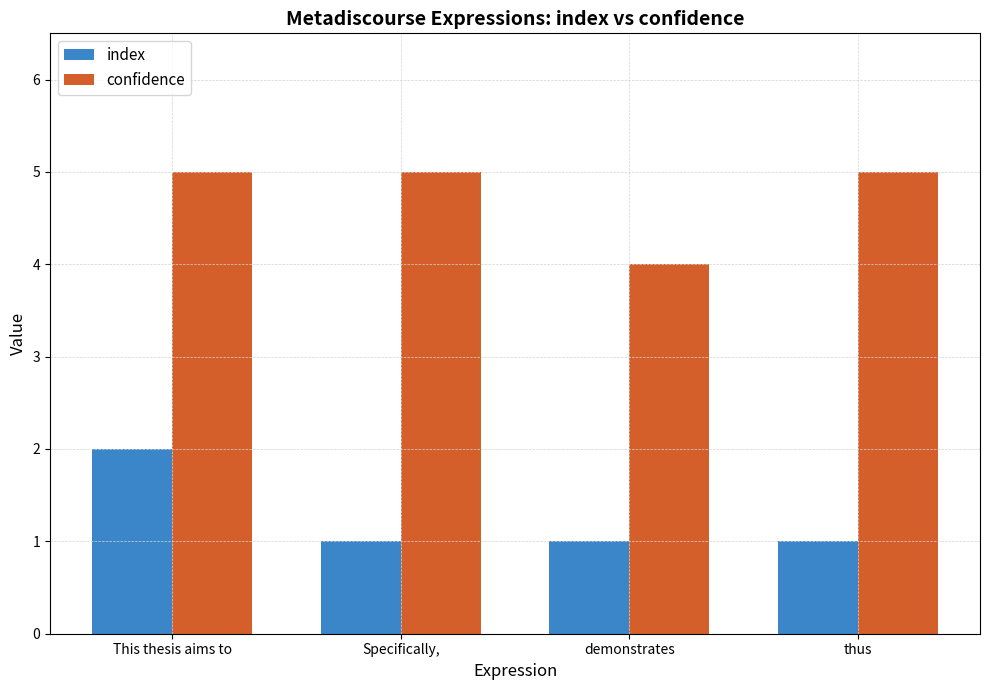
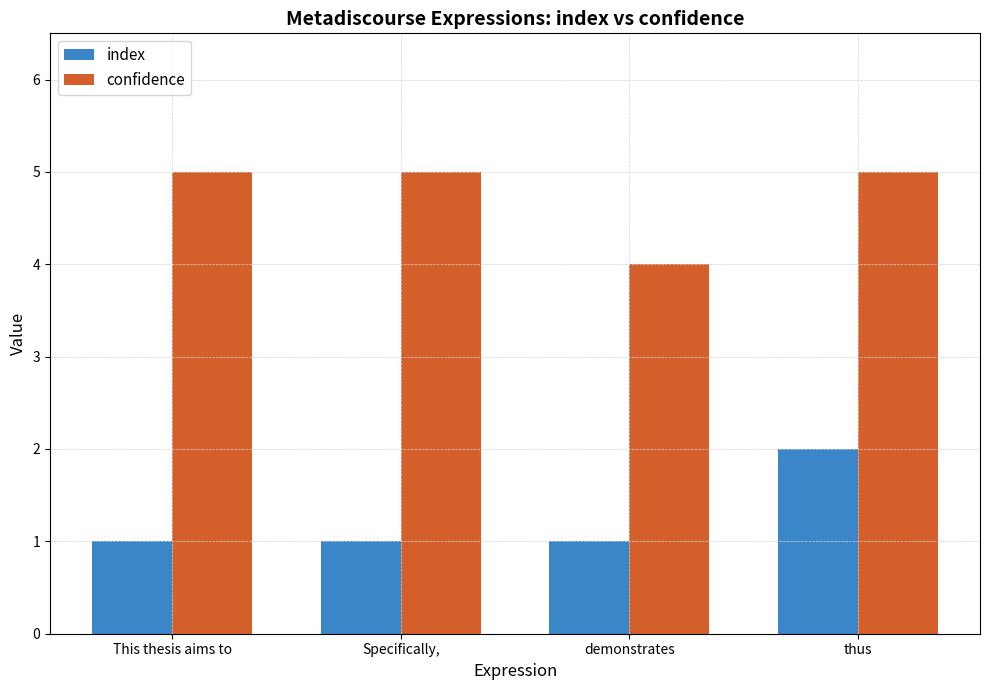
index, This thesis aims to: 2 -> 1
index, thus: 1 -> 2
